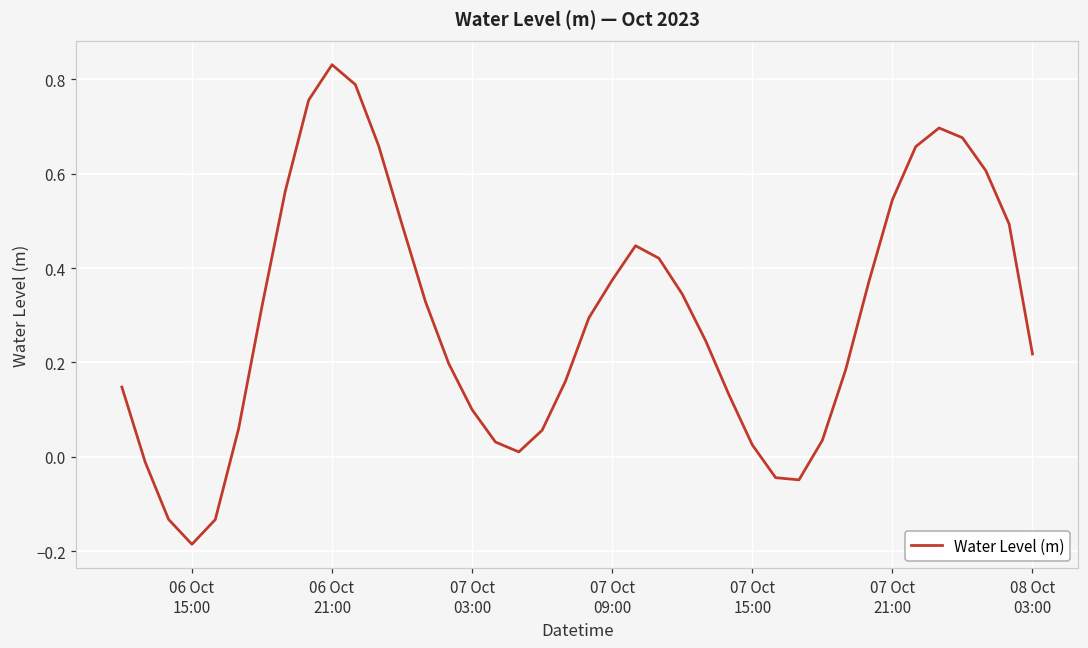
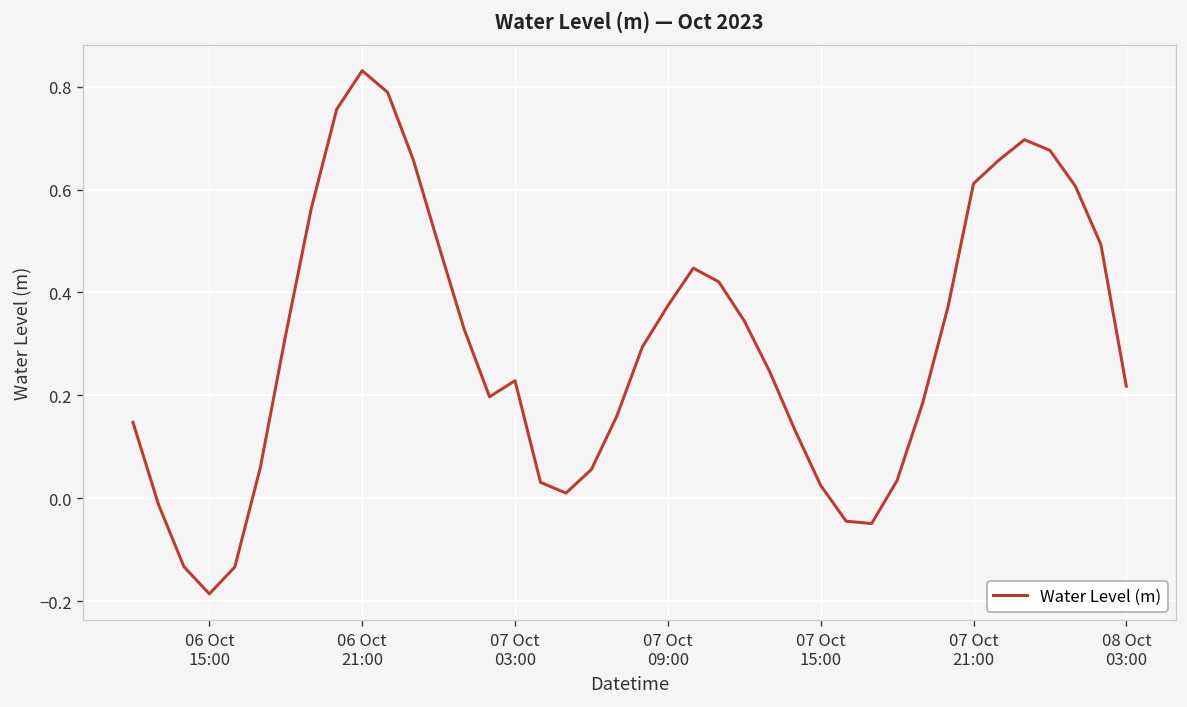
07 Oct 03:00: 0.10 -> 0.23
07 Oct 21:00: 0.54 -> 0.61
